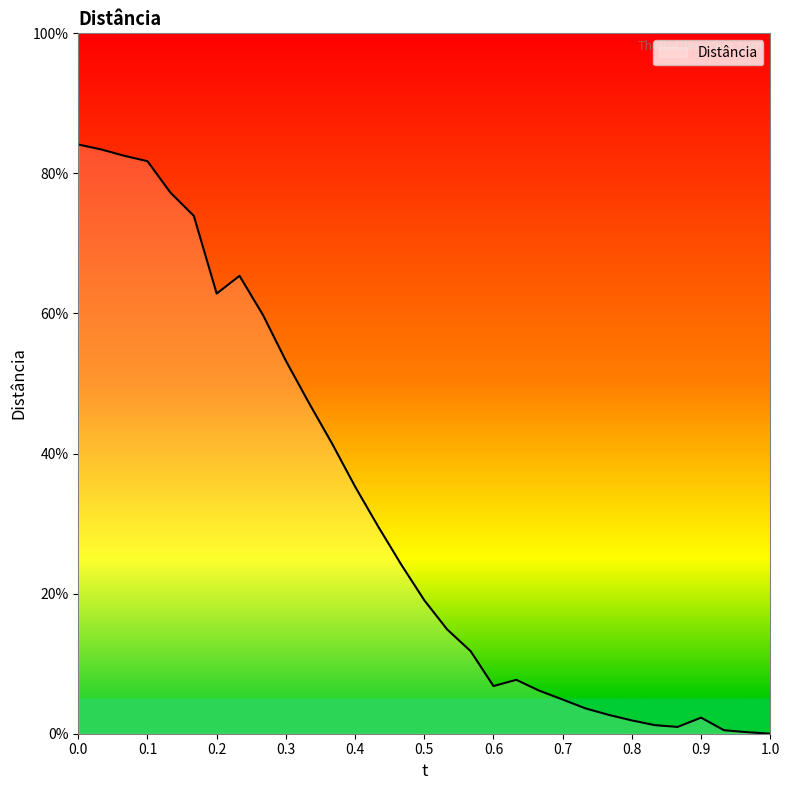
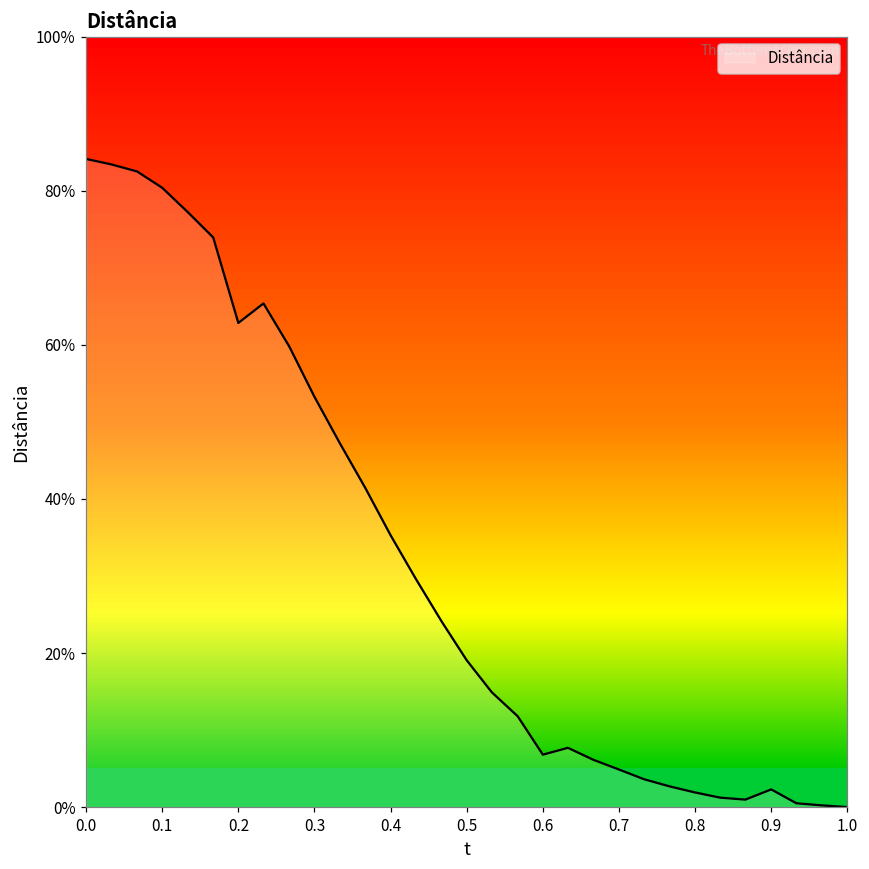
0.1: 82% -> 80%
